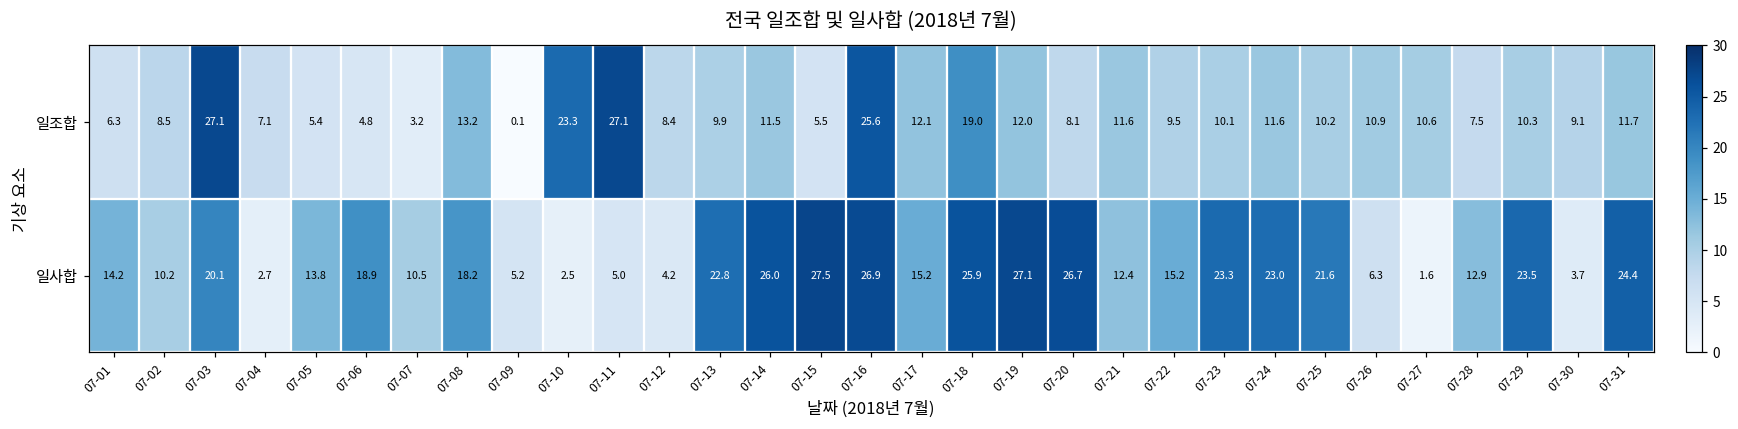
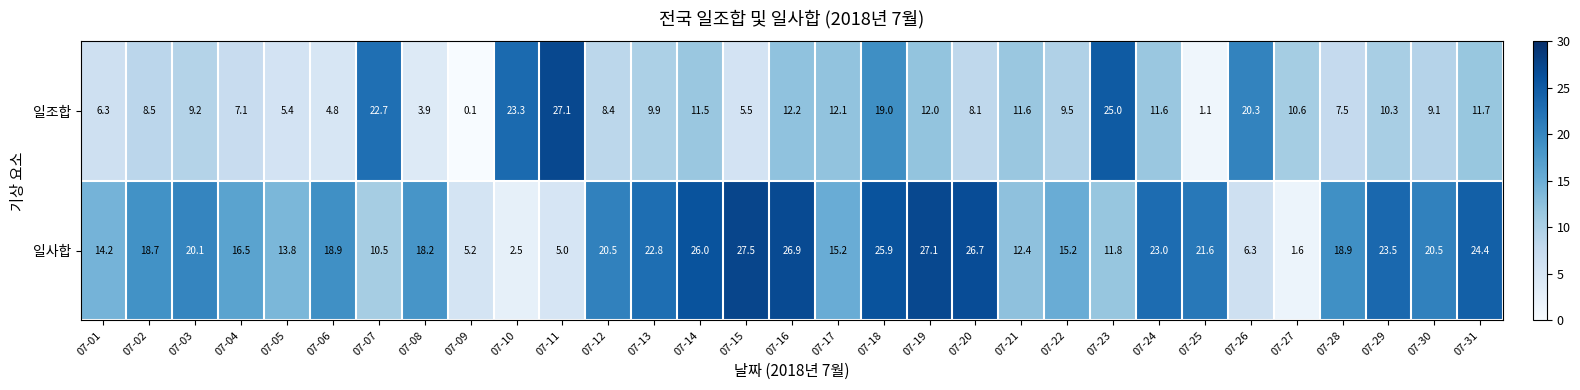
일조합, 07-03: 27.1 -> 9.2
일조합, 07-07: 3.2 -> 22.7
일조합, 07-08: 13.2 -> 3.9
일조합, 07-16: 25.6 -> 12.2
일조합, 07-23: 10.1 -> 25.0
일조합, 07-25: 10.2 -> 1.1
일조합, 07-26: 10.9 -> 20.3
일사합, 07-02: 10.2 -> 18.7
일사합, 07-04: 2.7 -> 16.5
일사합, 07-12: 4.2 -> 20.5
일사합, 07-23: 23.3 -> 11.8
일사합, 07-28: 12.9 -> 18.9
일사합, 07-30: 3.7 -> 20.5
